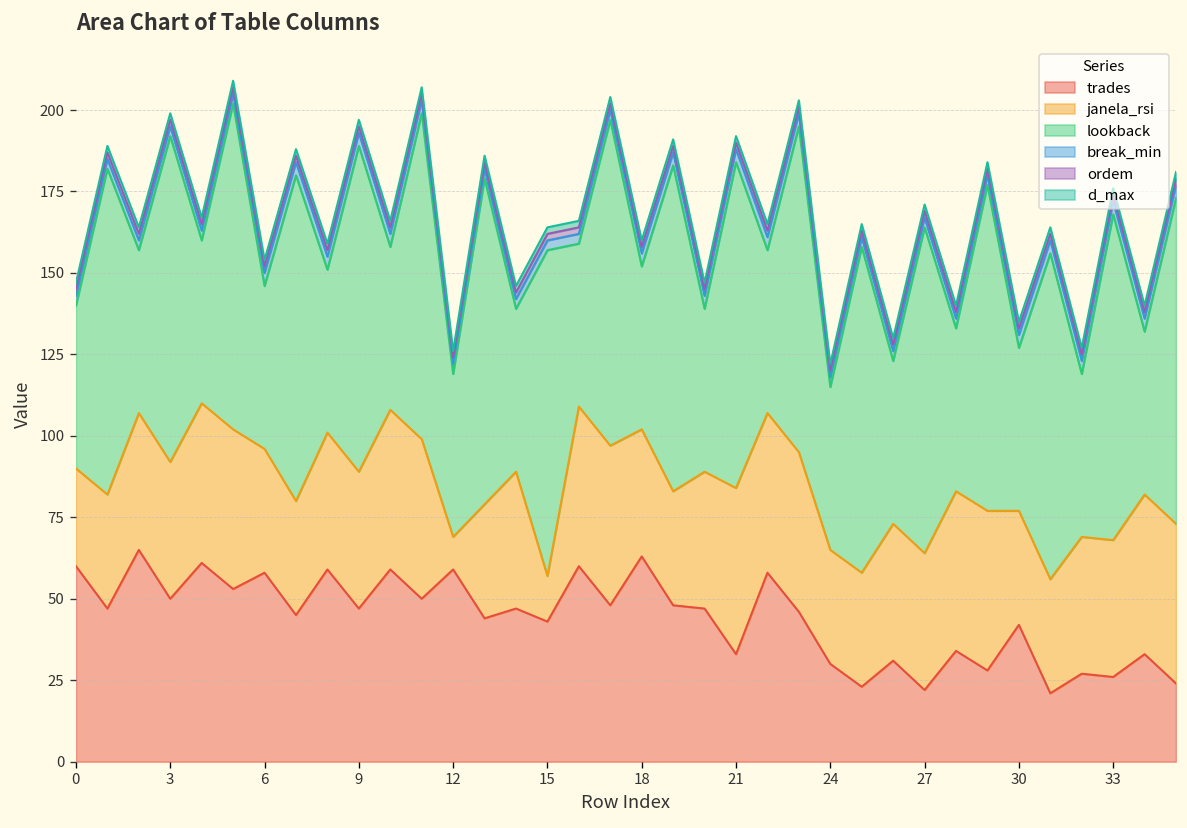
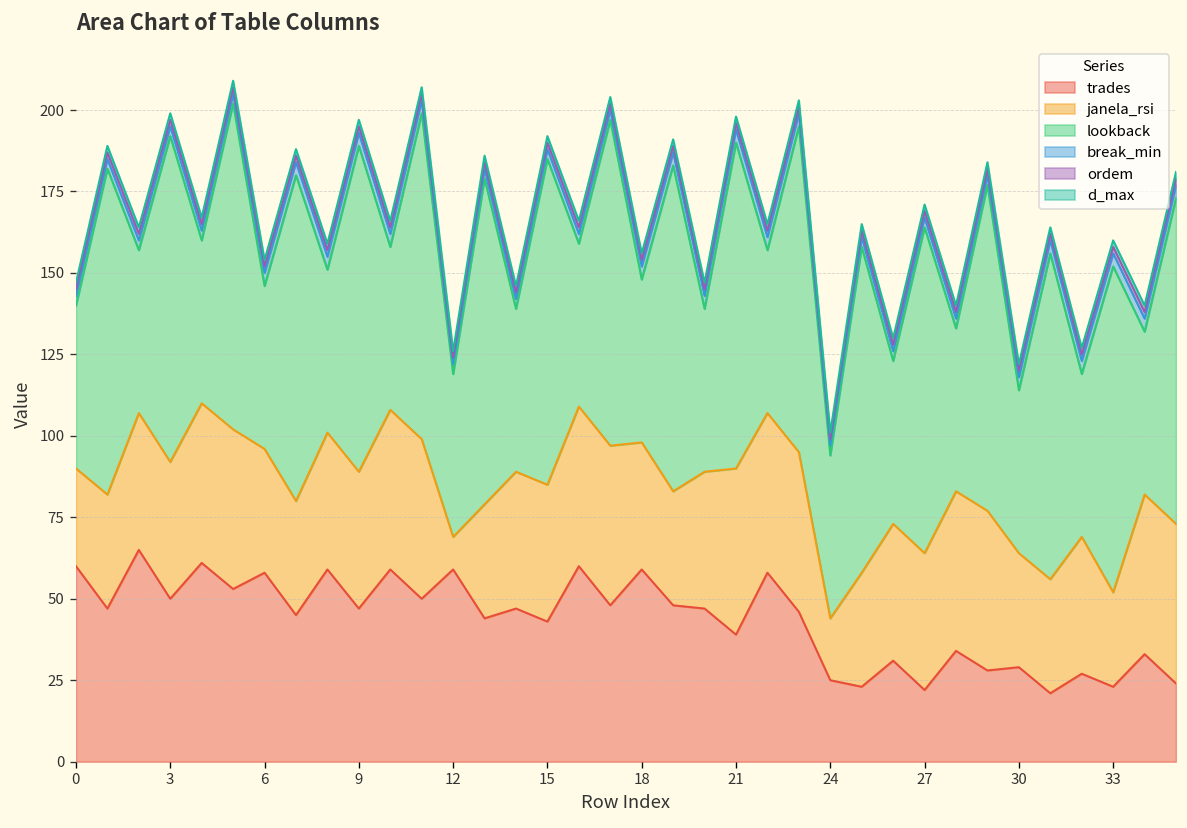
janela_rsi, 15: 14 -> 42
trades, 18: 63 -> 59
trades, 21: 33 -> 39
trades, 24: 30 -> 25
janela_rsi, 24: 35 -> 19
trades, 30: 42 -> 29
trades, 33: 26 -> 23
janela_rsi, 33: 42 -> 29
